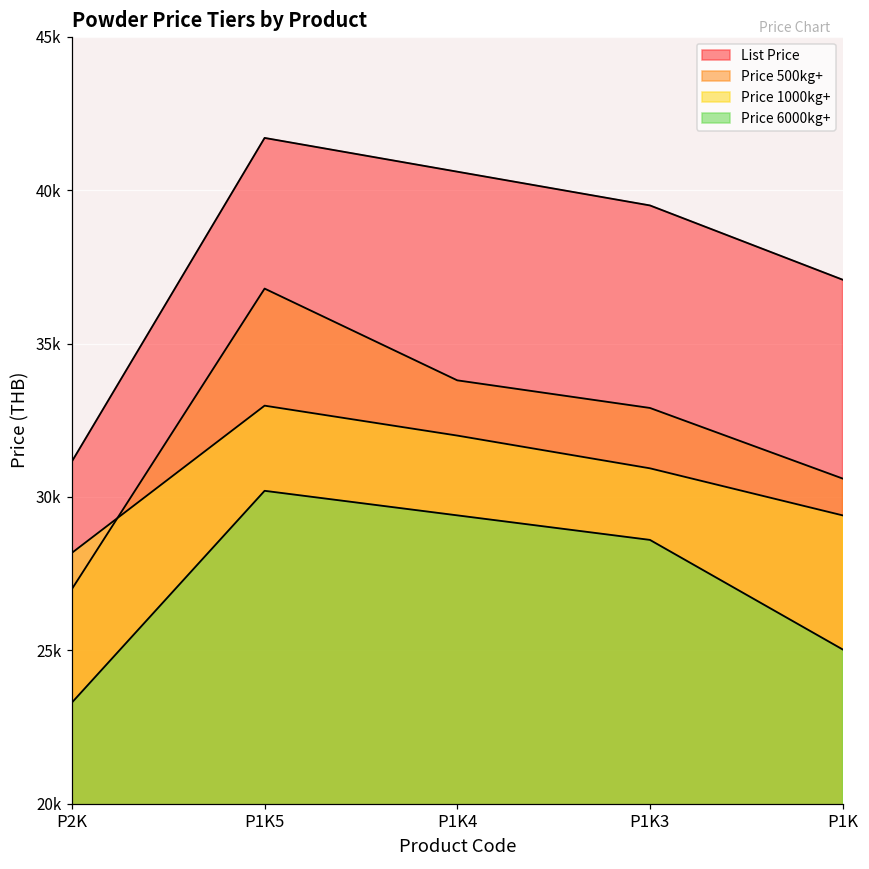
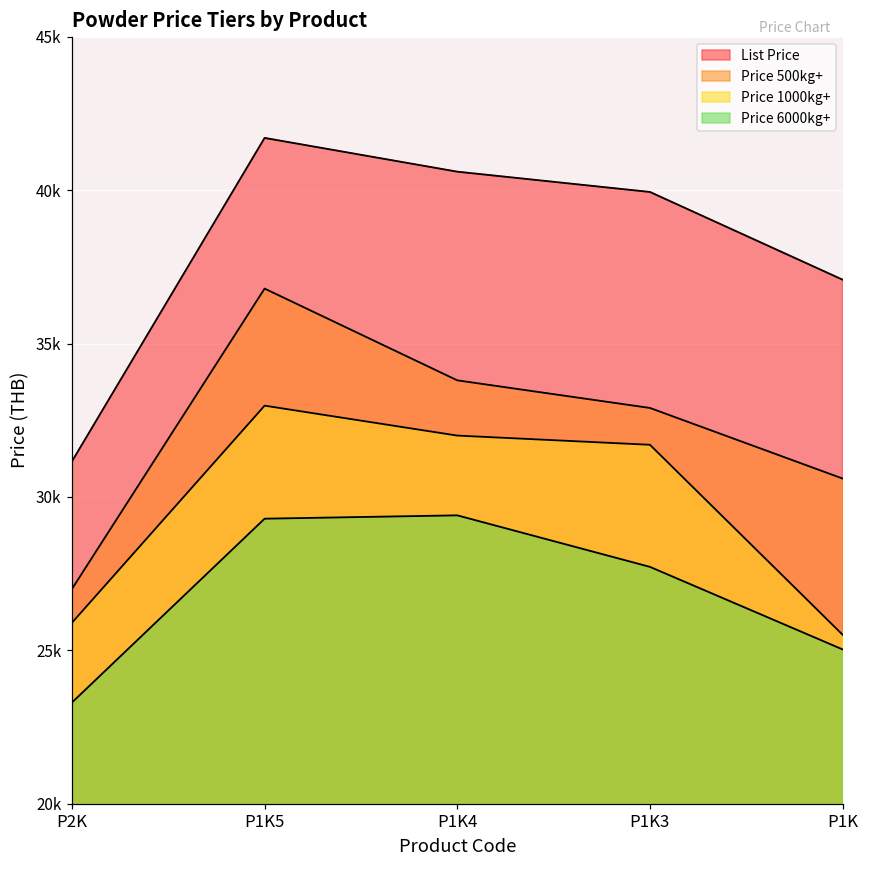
Price 1000kg+, P2K: 28200 -> 25900
Price 6000kg+, P1K5: 30200 -> 29300
List Price, P1K3: 39500 -> 39900
Price 1000kg+, P1K3: 30900 -> 31700
Price 6000kg+, P1K3: 28600 -> 27700
Price 1000kg+, P1K: 29400 -> 25500
